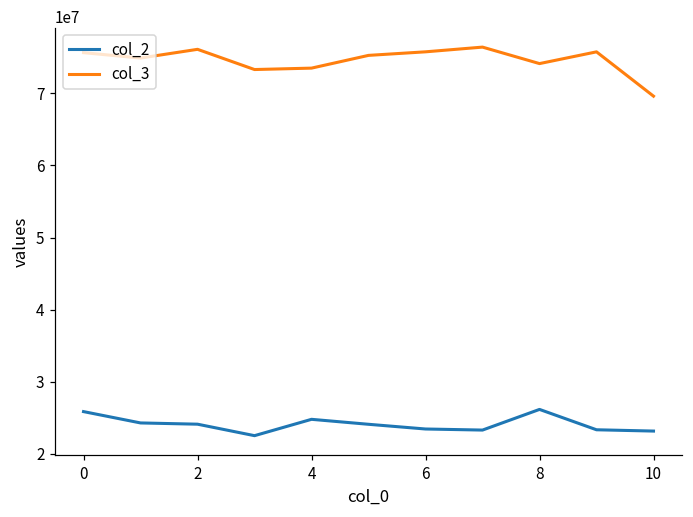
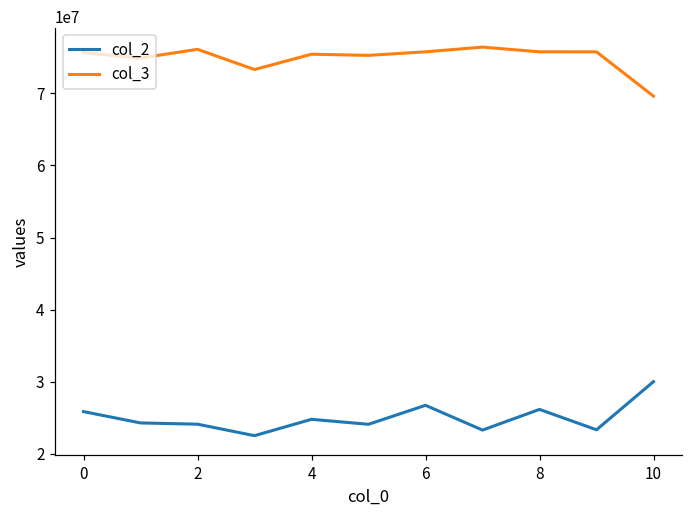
col_3, 4: 73000000 -> 75000000
col_2, 6: 23000000 -> 27000000
col_3, 8: 74000000 -> 76000000
col_2, 10: 23000000 -> 30000000
